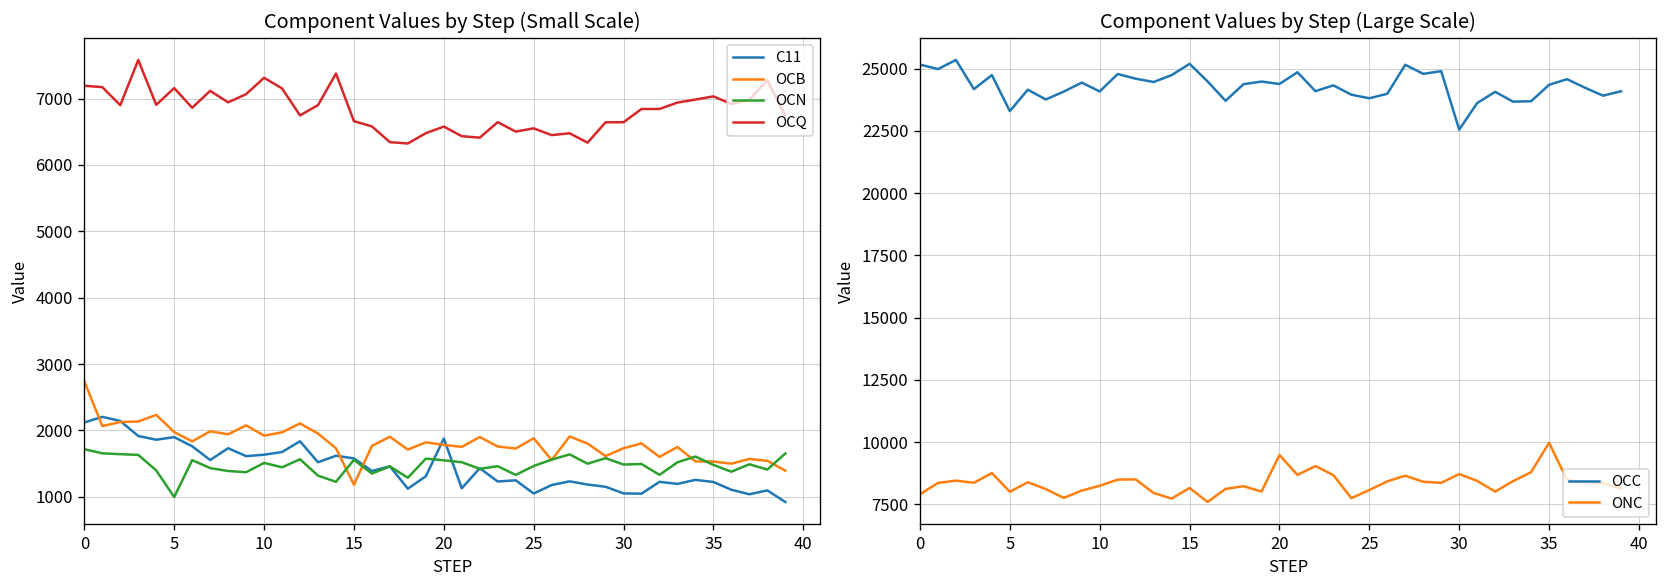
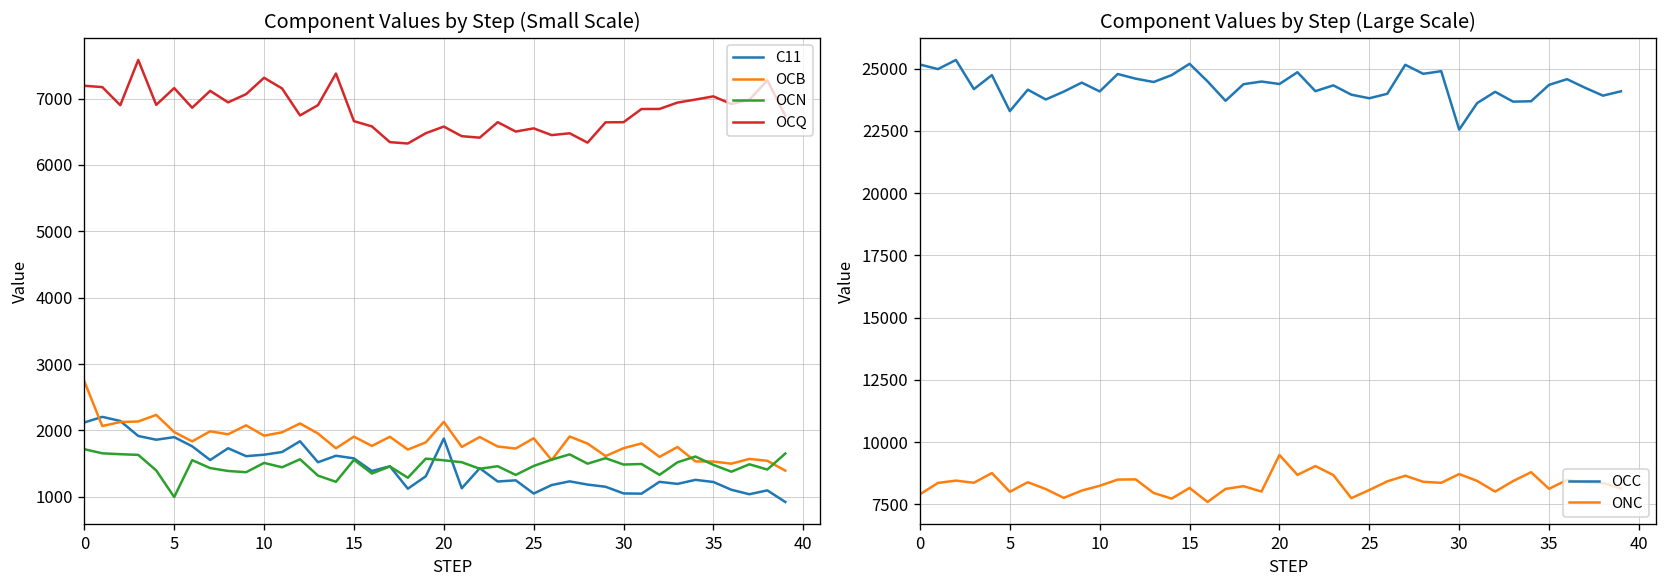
Component Values by Step (Small Scale), OCB, 15: 1200 -> 1900
Component Values by Step (Small Scale), OCB, 20: 1800 -> 2100
Component Values by Step (Large Scale), ONC, 35: 10000 -> 8100
